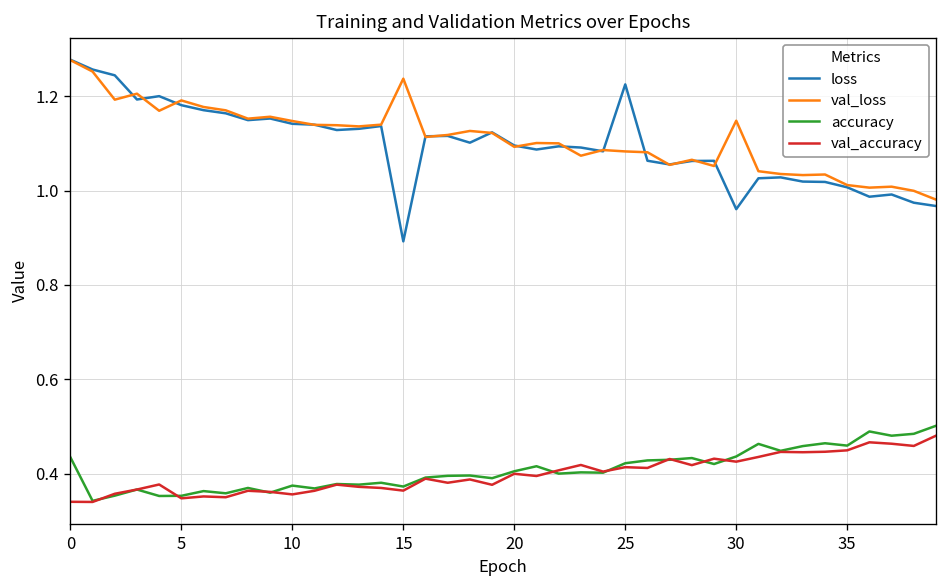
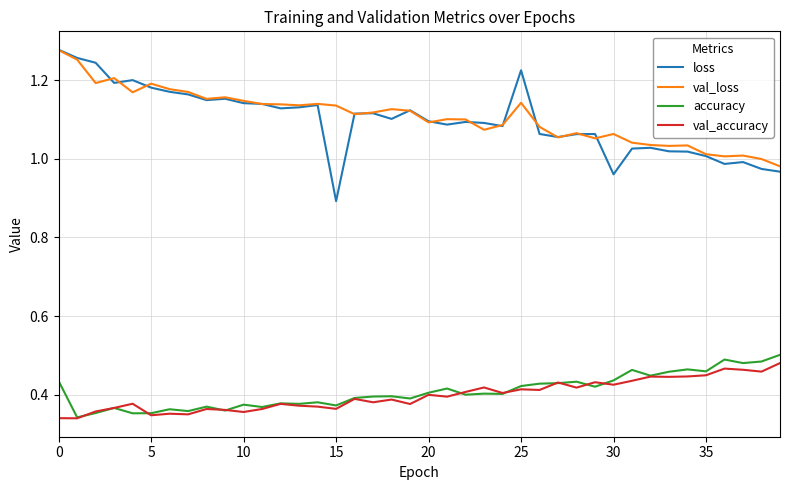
val_loss, 15: 1.24 -> 1.14
val_loss, 25: 1.08 -> 1.14
val_loss, 30: 1.15 -> 1.06
